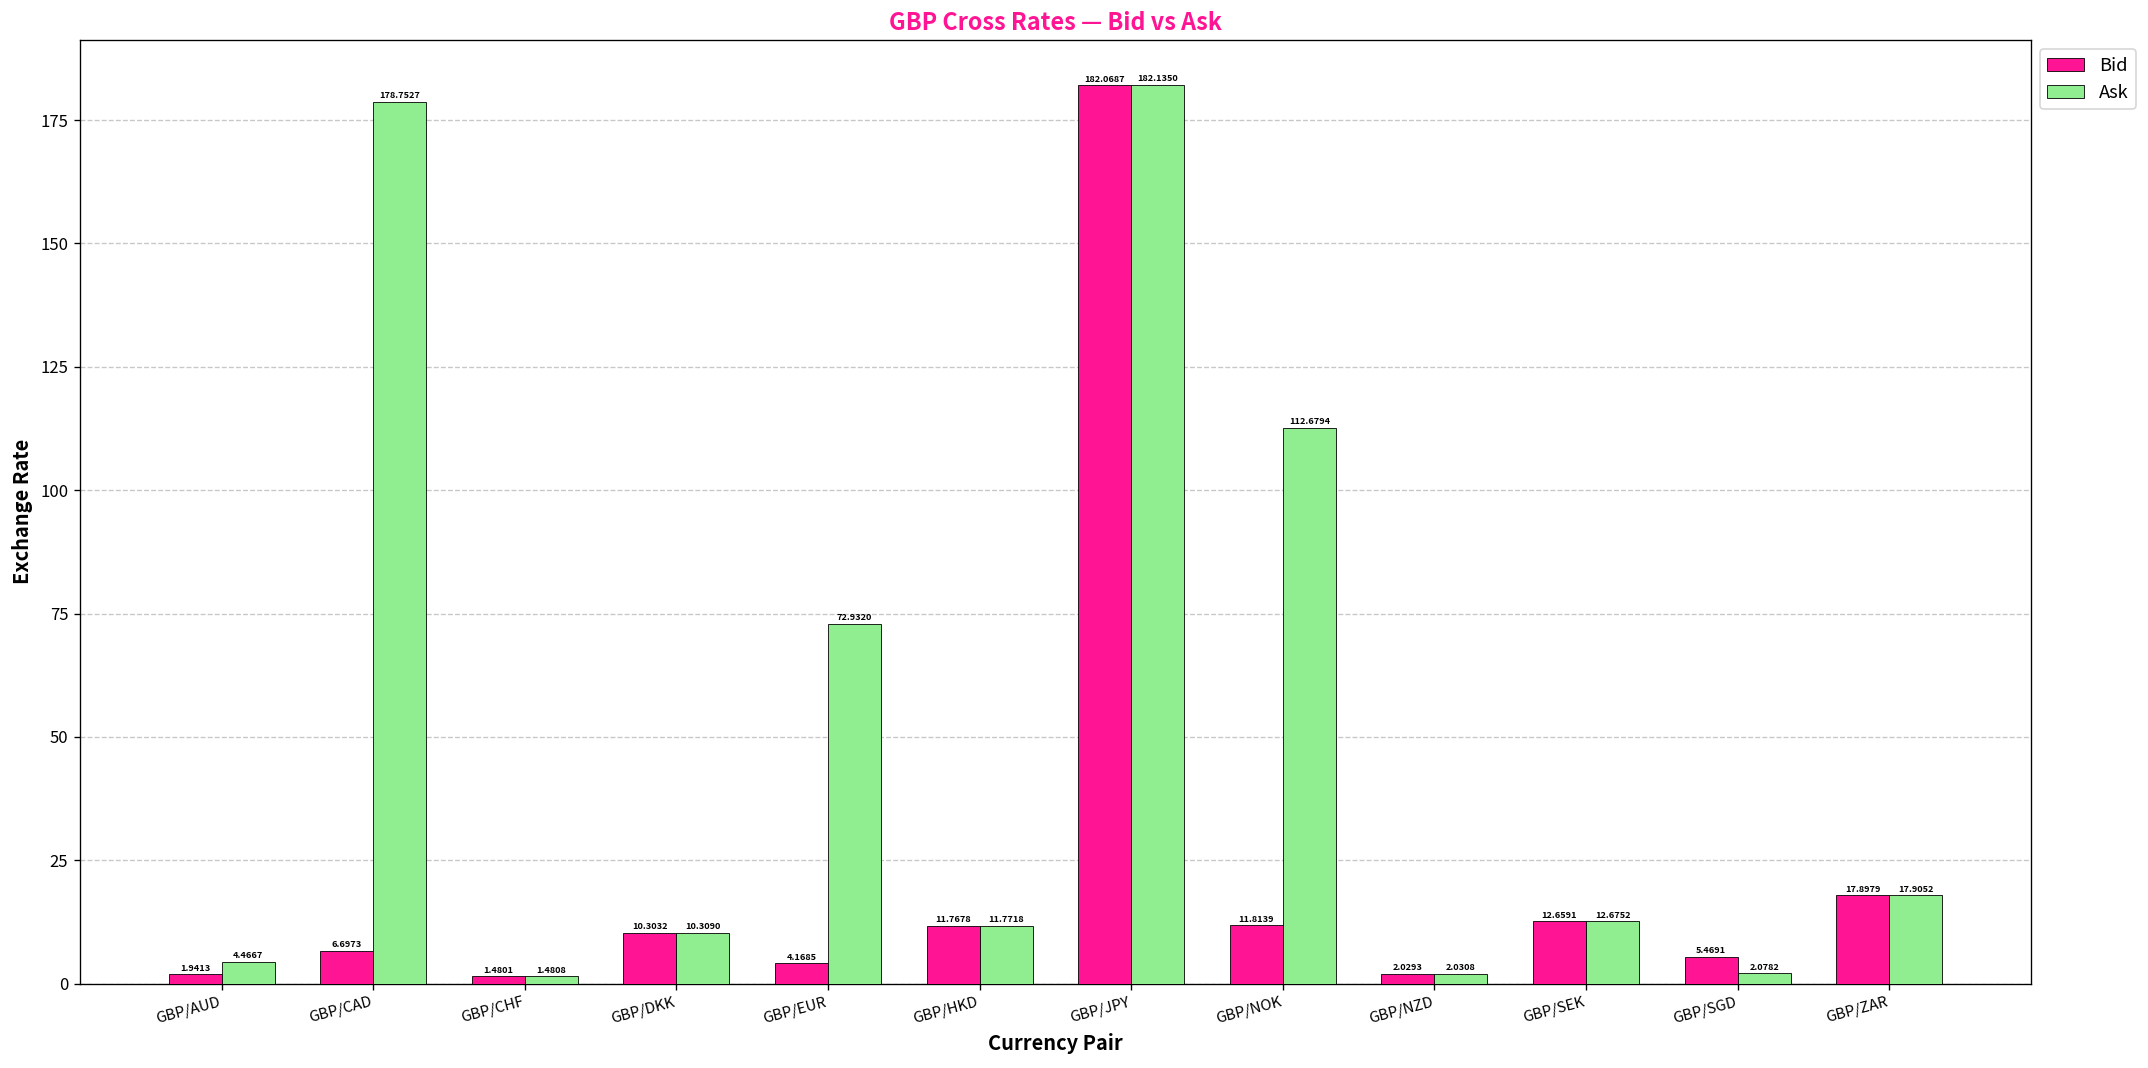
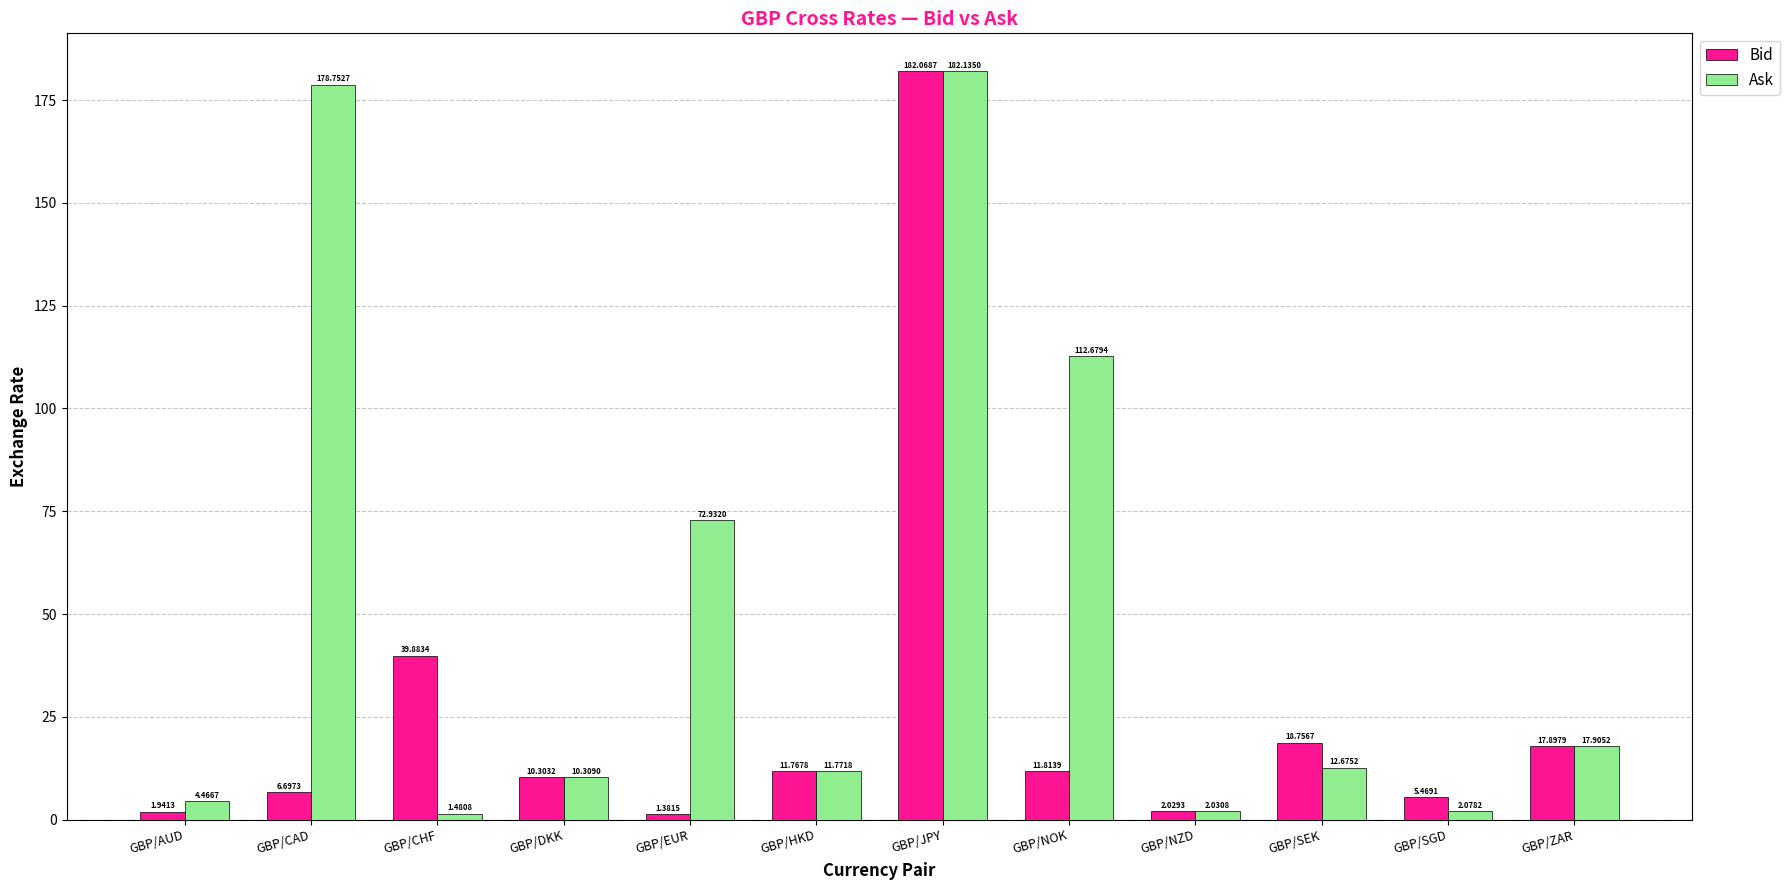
Bid, GBP/CHF: 1.4801 -> 39.8834
Bid, GBP/EUR: 4.1685 -> 1.3815
Bid, GBP/SEK: 12.6591 -> 18.7567
